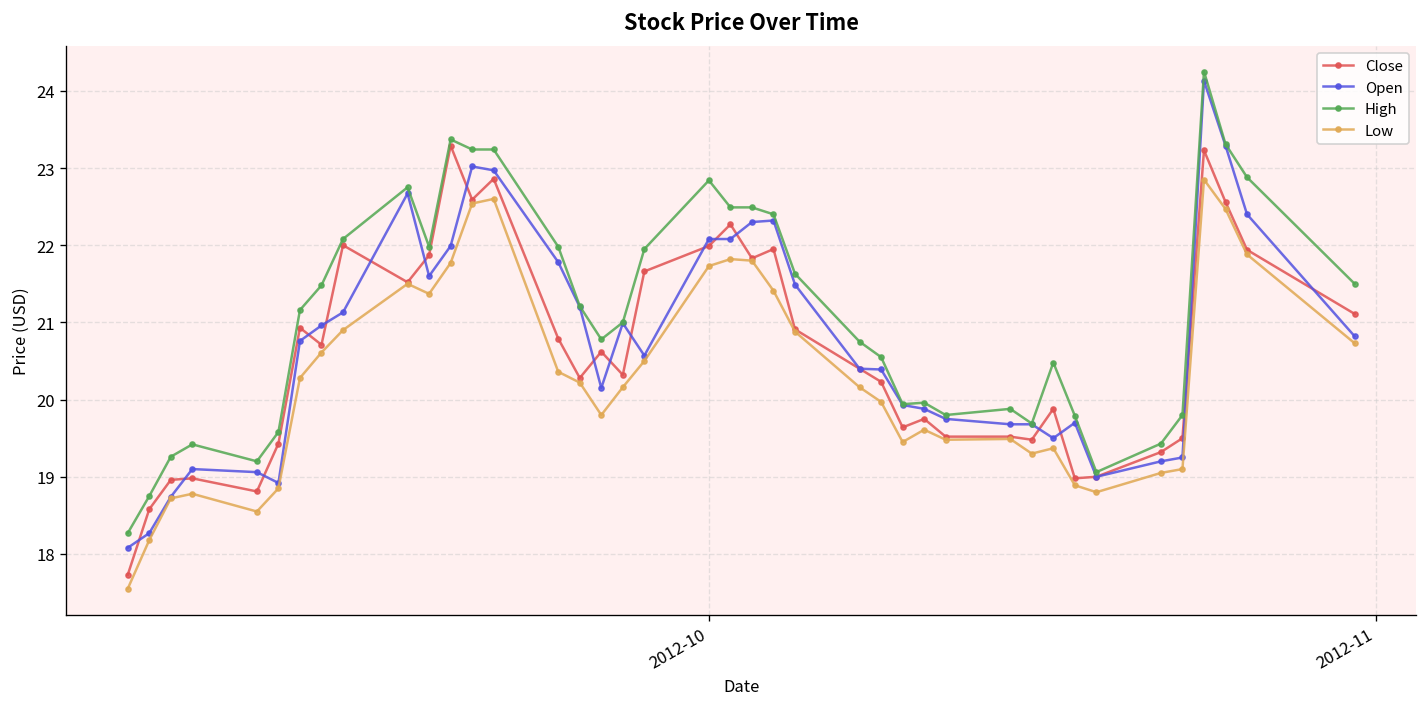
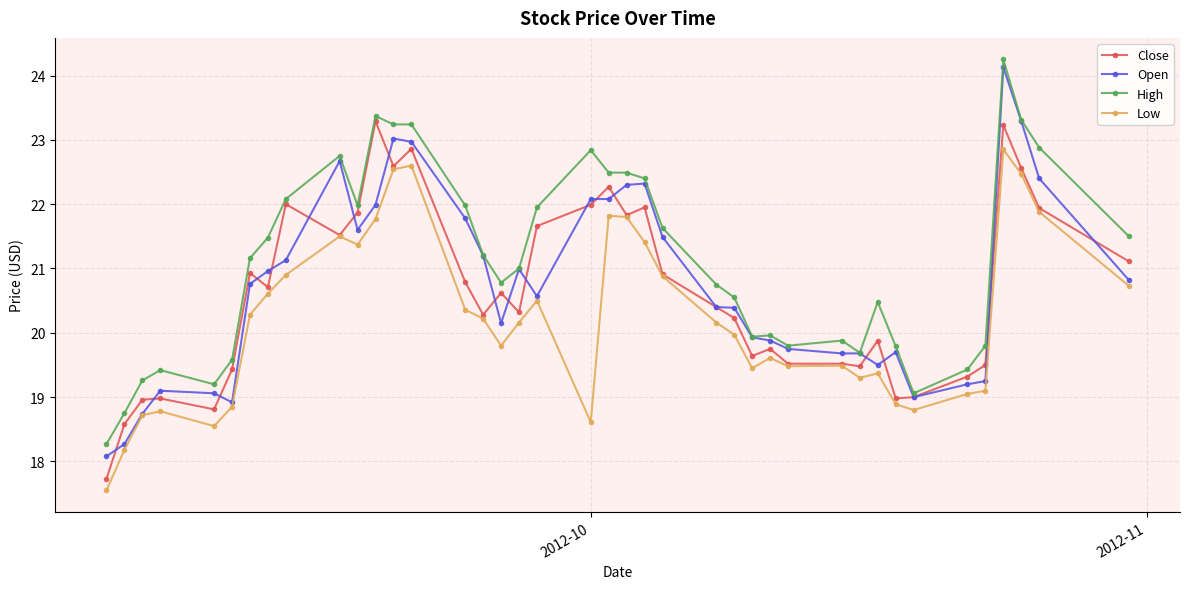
Low, 2012-10: 21.7 -> 18.6
